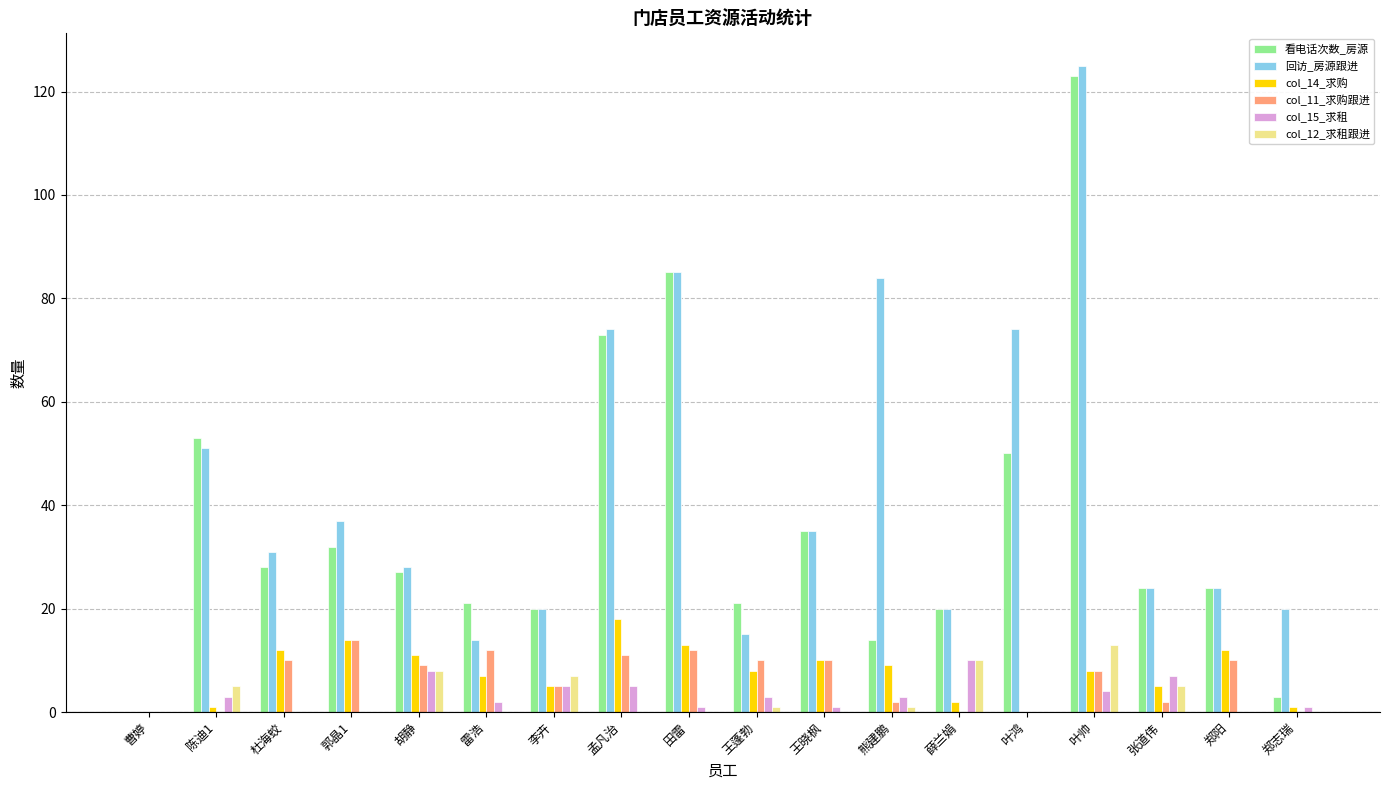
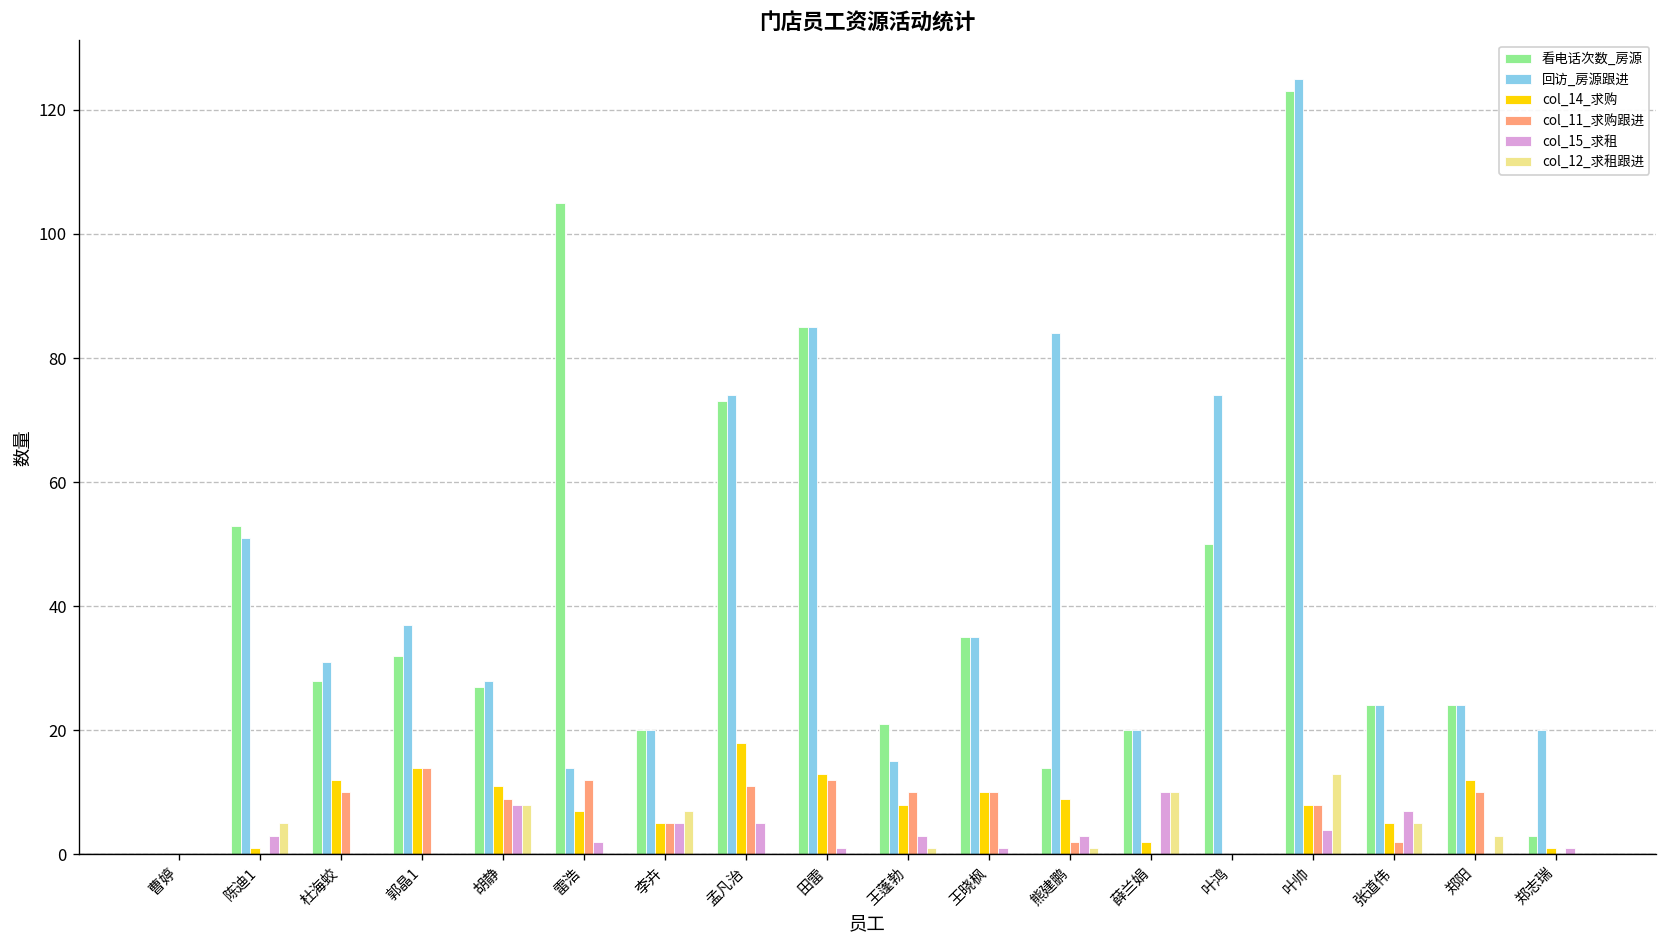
看电话次数_房源, 雷浩: 21 -> 105
col_12_求租跟进, 郑阳: 0 -> 3
